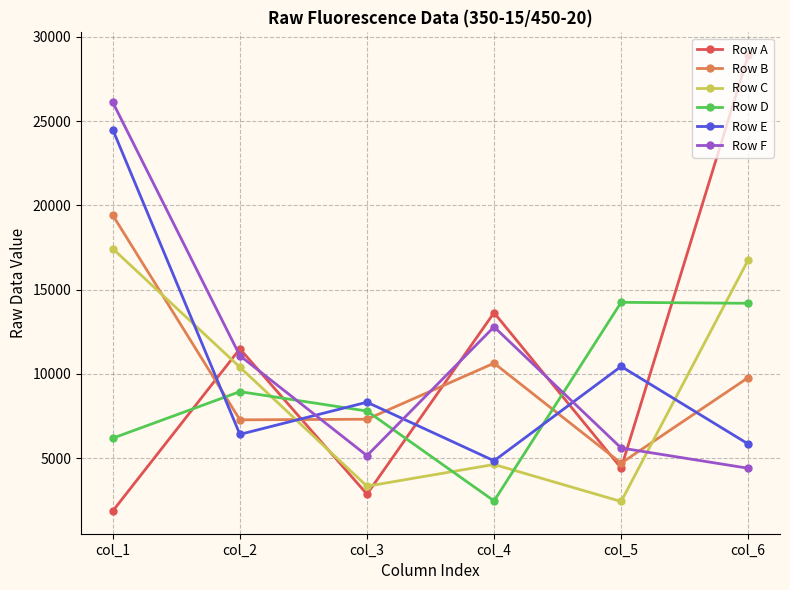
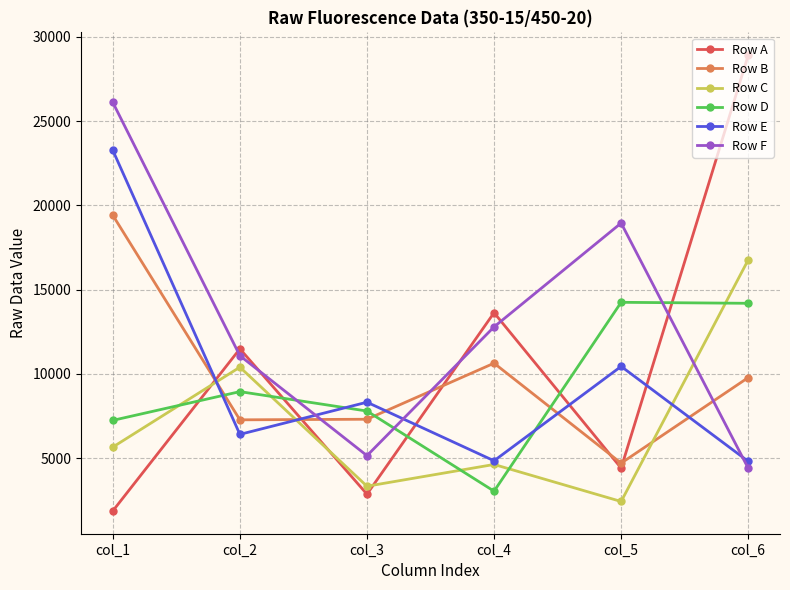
Row C, col_1: 17400 -> 5700
Row D, col_1: 6200 -> 7200
Row E, col_1: 24500 -> 23300
Row D, col_4: 2500 -> 3000
Row F, col_5: 5600 -> 18900
Row E, col_6: 5800 -> 4800
